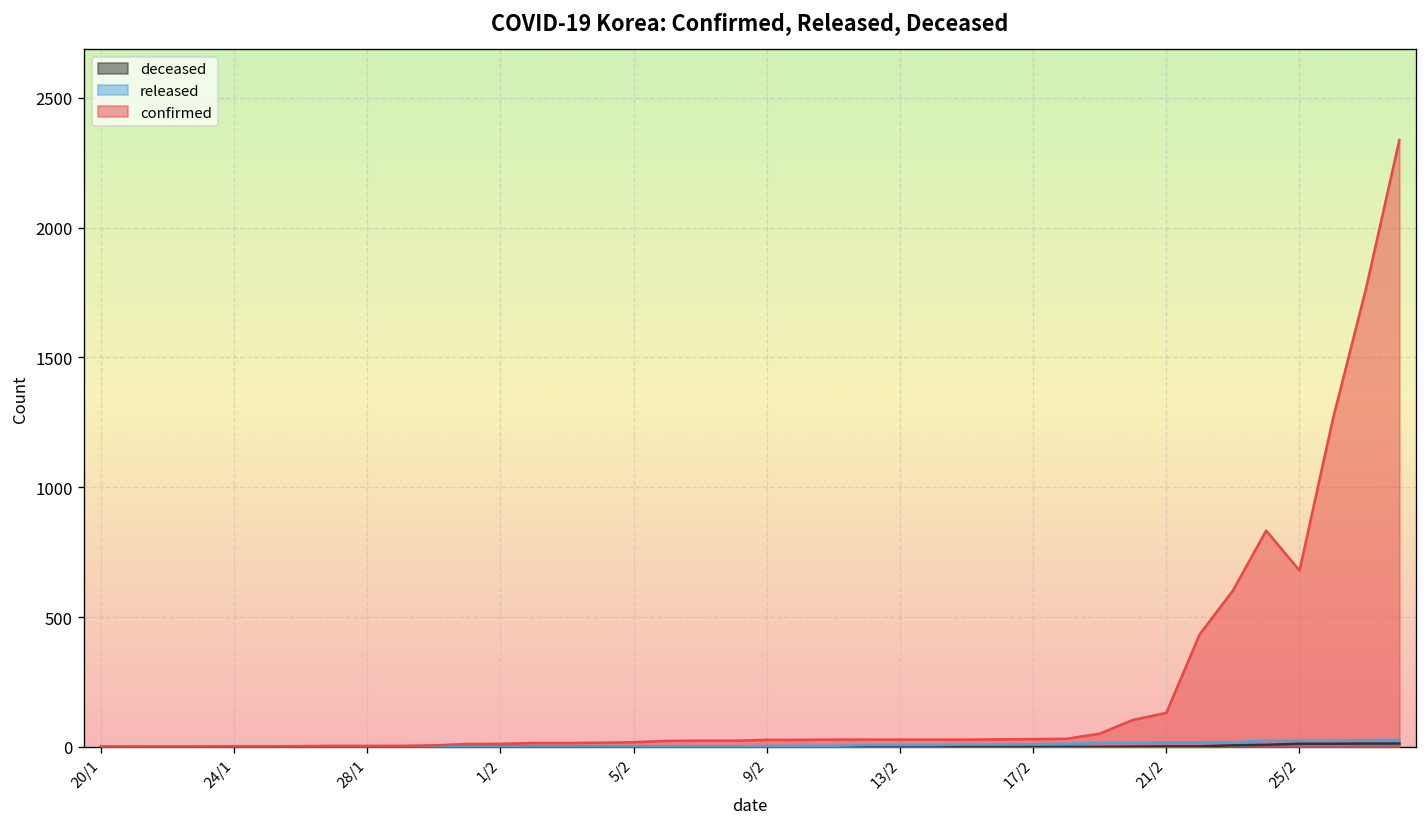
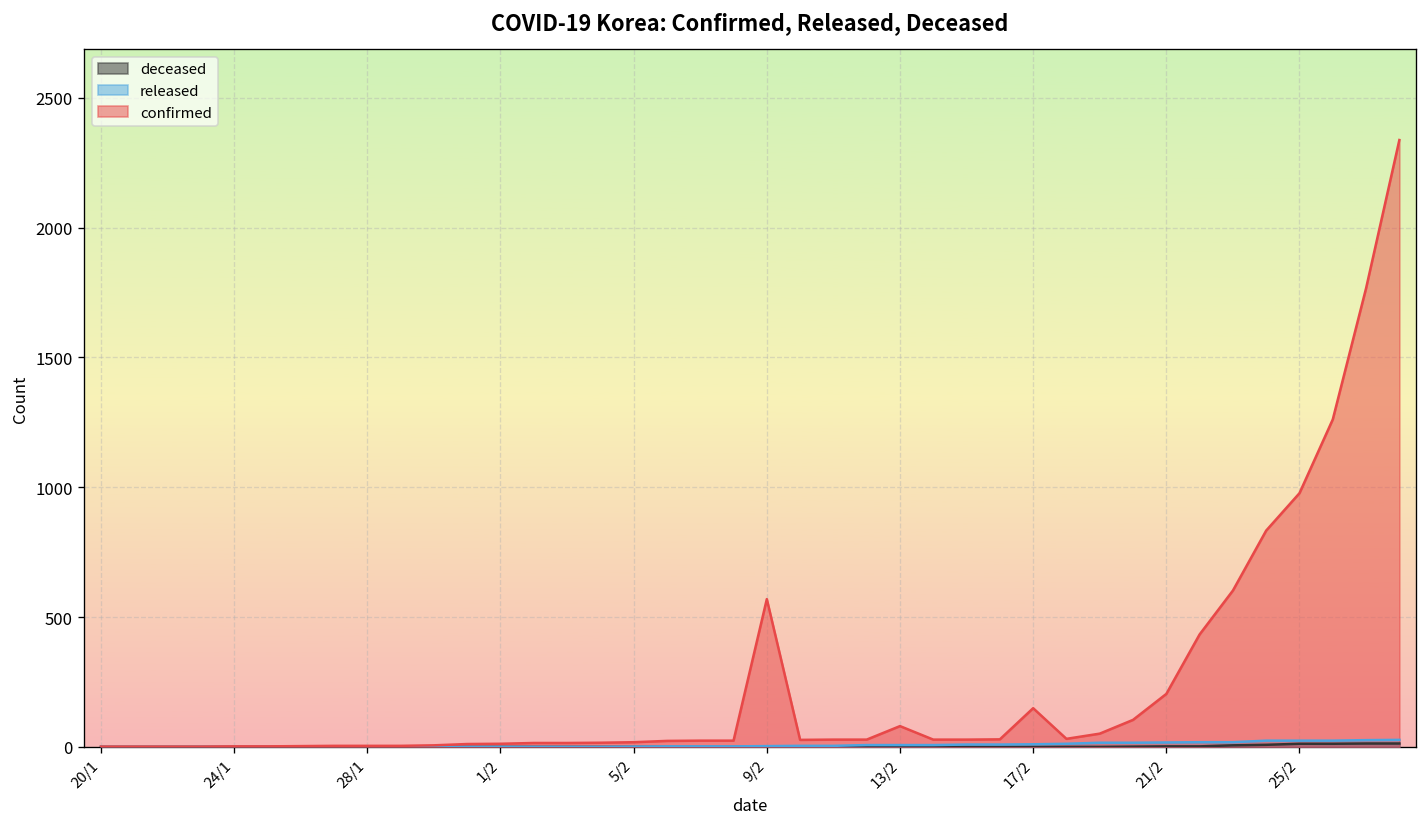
confirmed, 9/2: 30 -> 570
confirmed, 13/2: 30 -> 80
confirmed, 17/2: 30 -> 150
confirmed, 21/2: 130 -> 200
confirmed, 25/2: 680 -> 980
